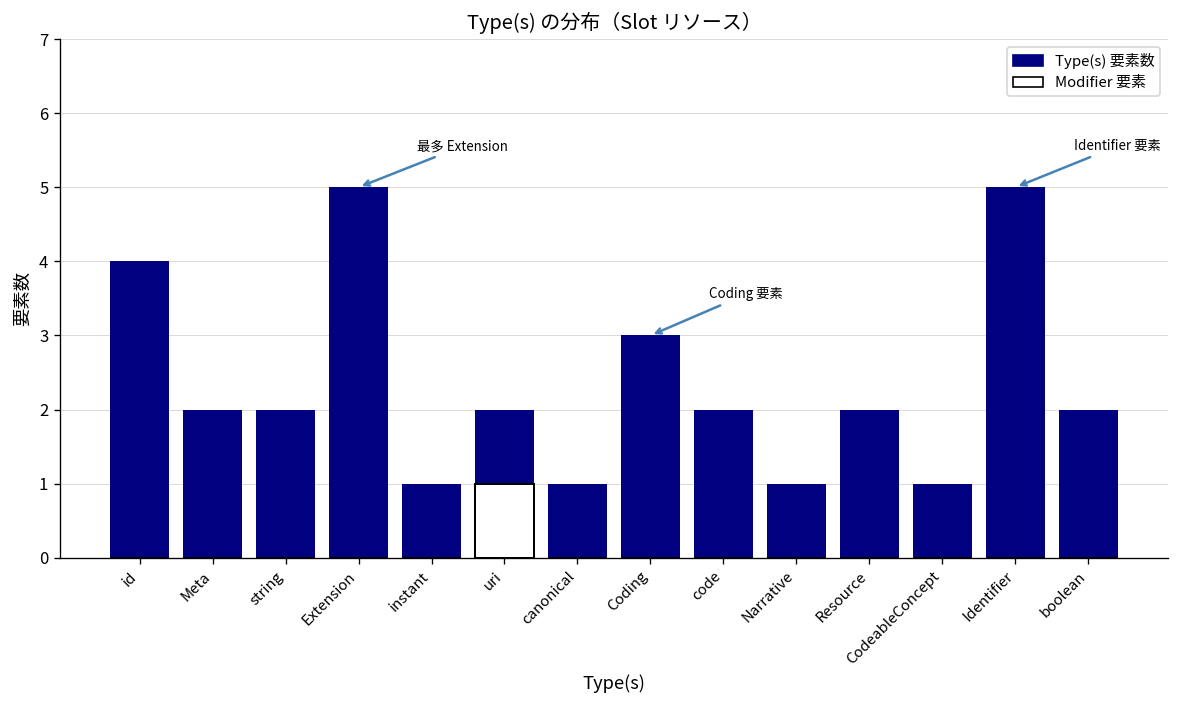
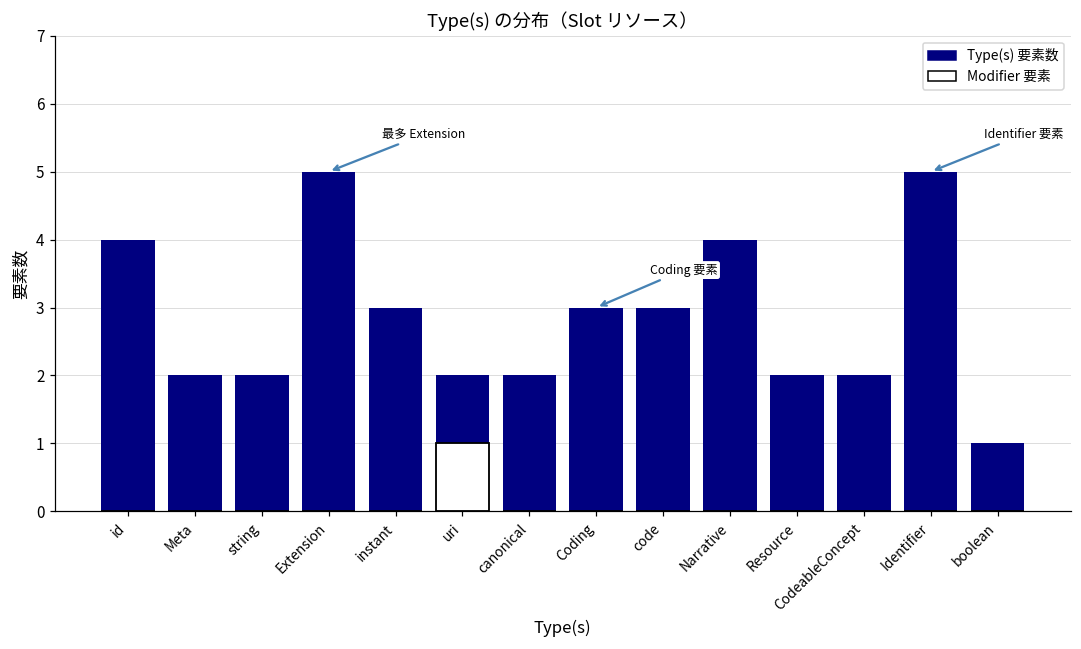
Type(s) 要素数, instant: 1 -> 3
Type(s) 要素数, canonical: 1 -> 2
Type(s) 要素数, code: 2 -> 3
Type(s) 要素数, Narrative: 1 -> 4
Type(s) 要素数, CodeableConcept: 1 -> 2
Type(s) 要素数, boolean: 2 -> 1
